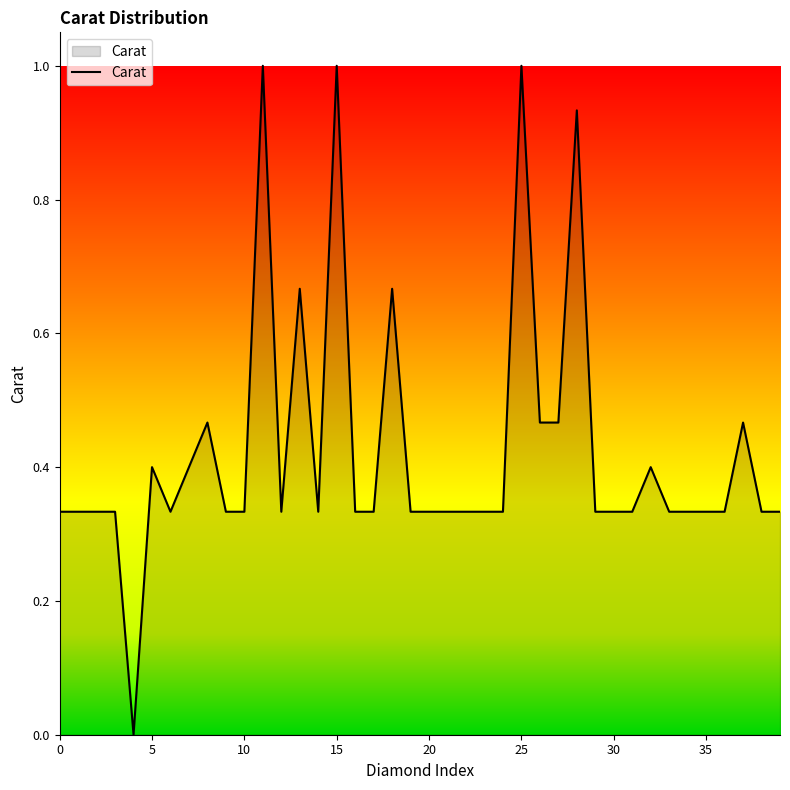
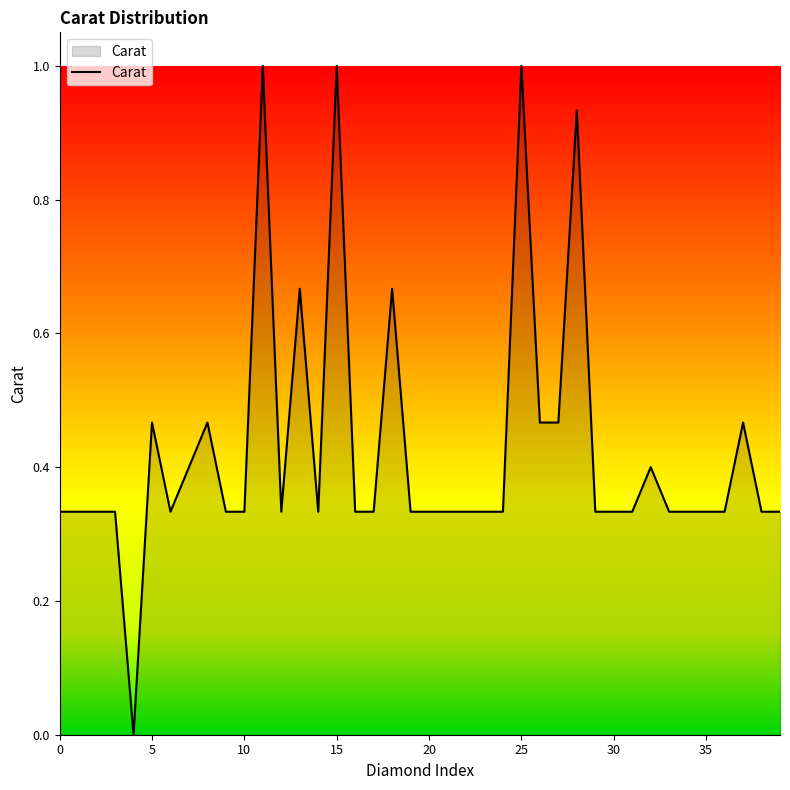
5: 0.40 -> 0.47
